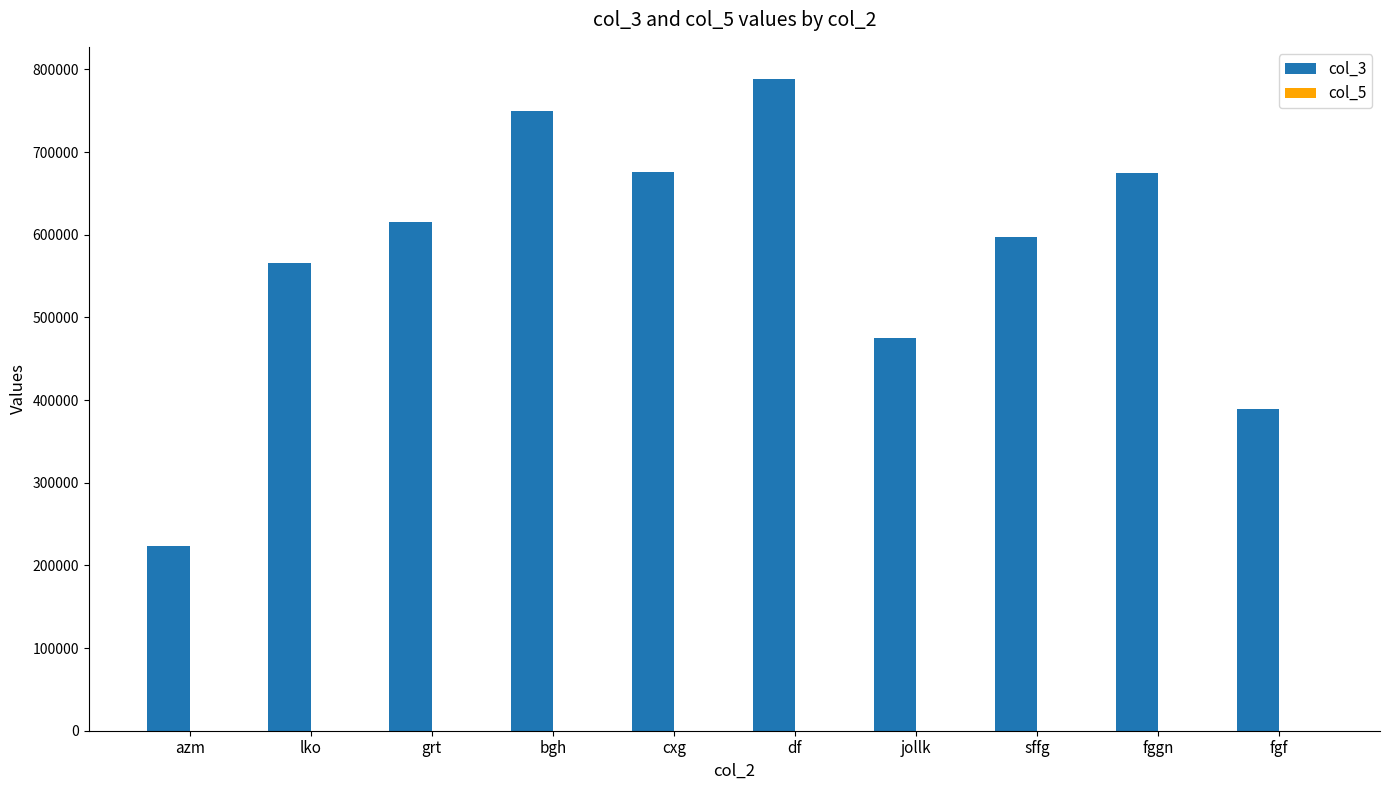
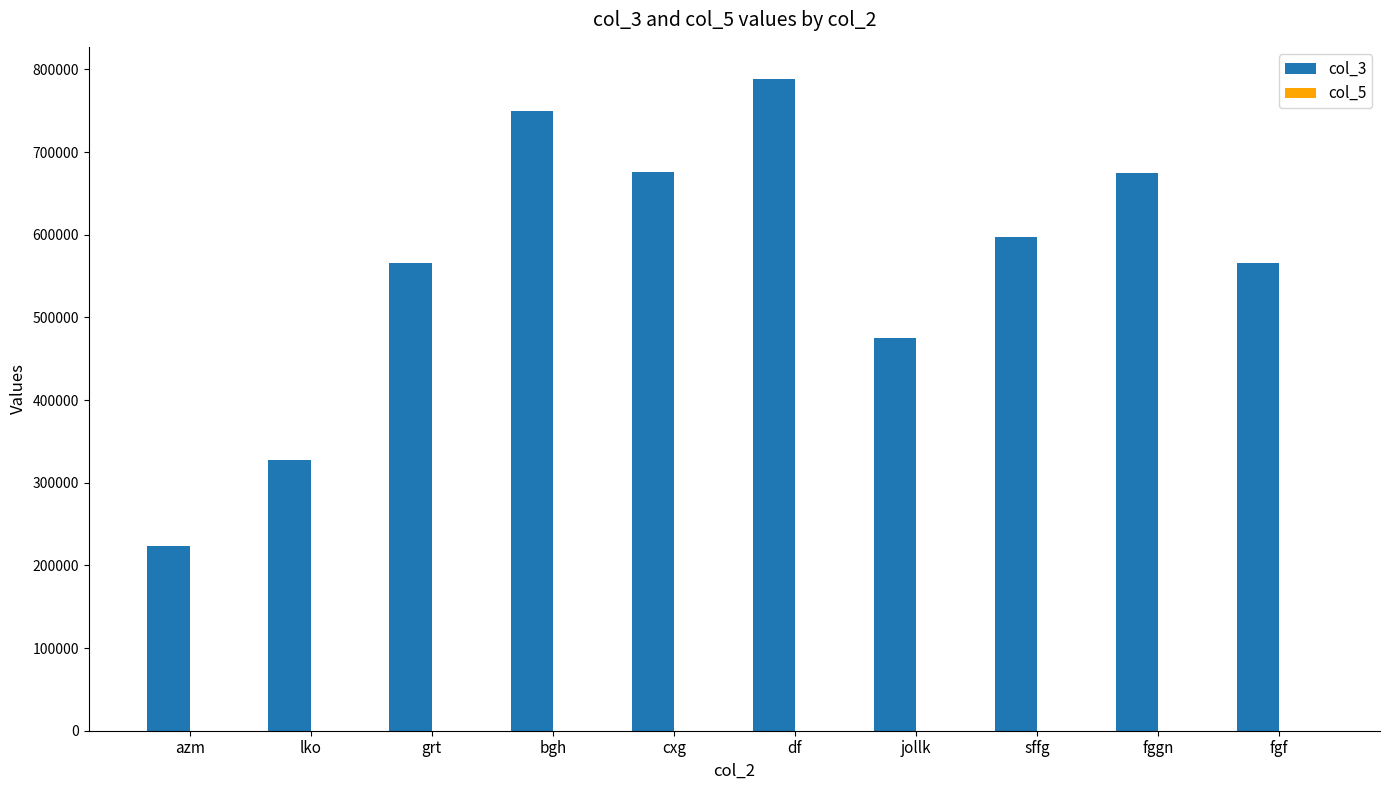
col_3, lko: 570000 -> 330000
col_3, grt: 620000 -> 570000
col_3, fgf: 390000 -> 570000
